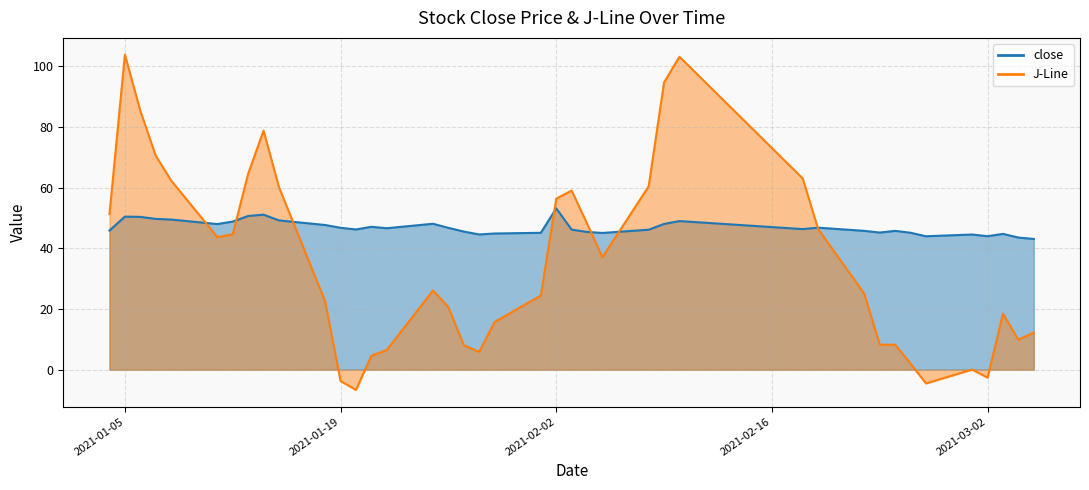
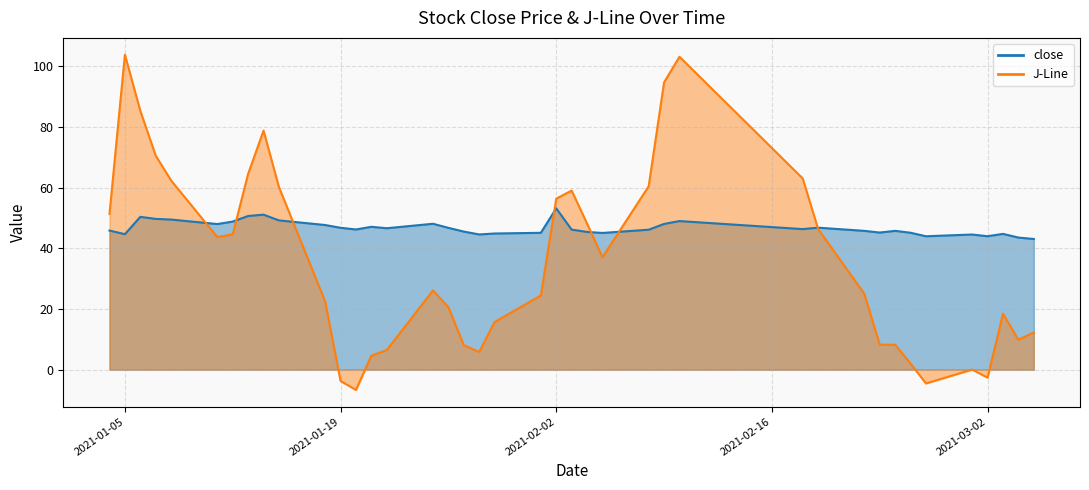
close, 2021-01-05: 50 -> 45
